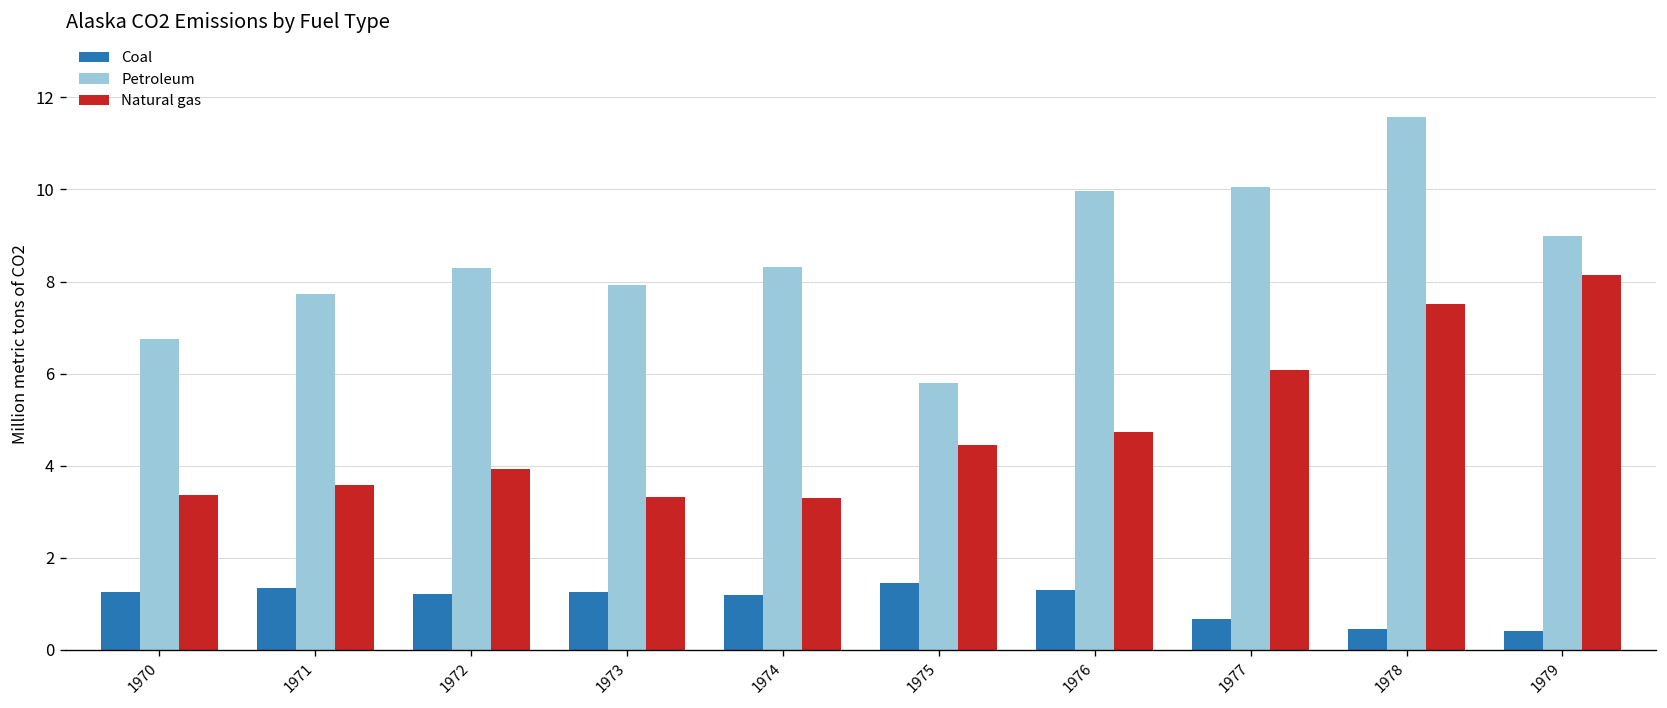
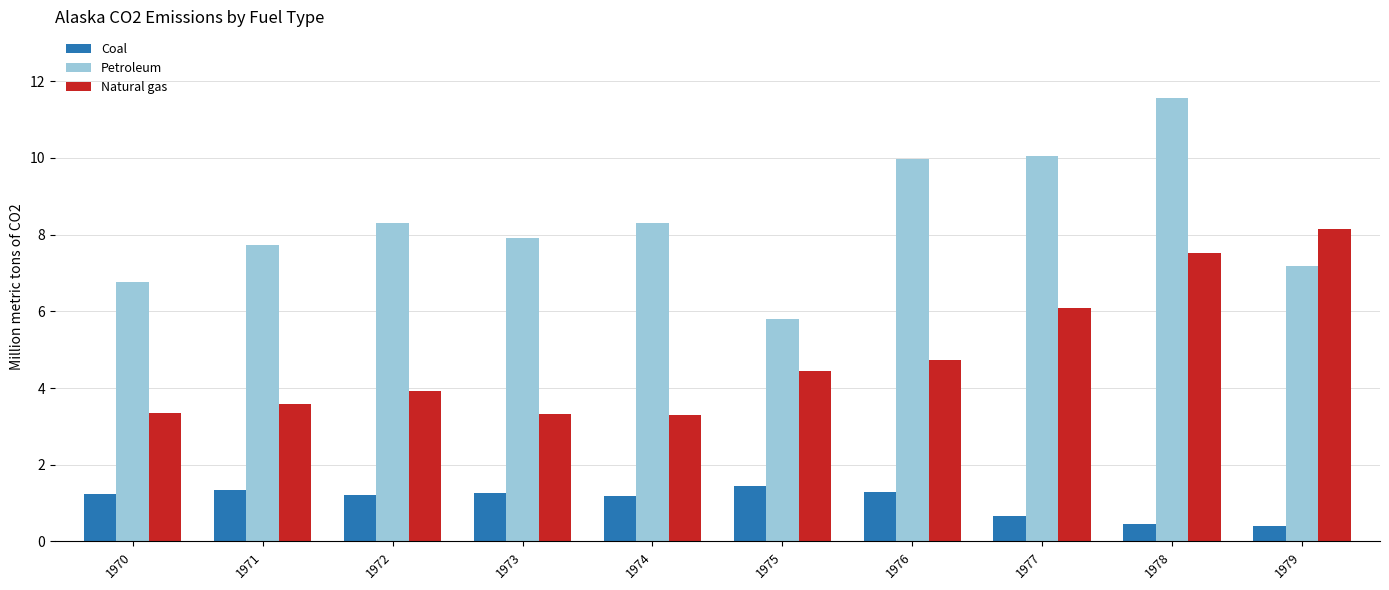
Petroleum, 1979: 9.0 -> 7.2
